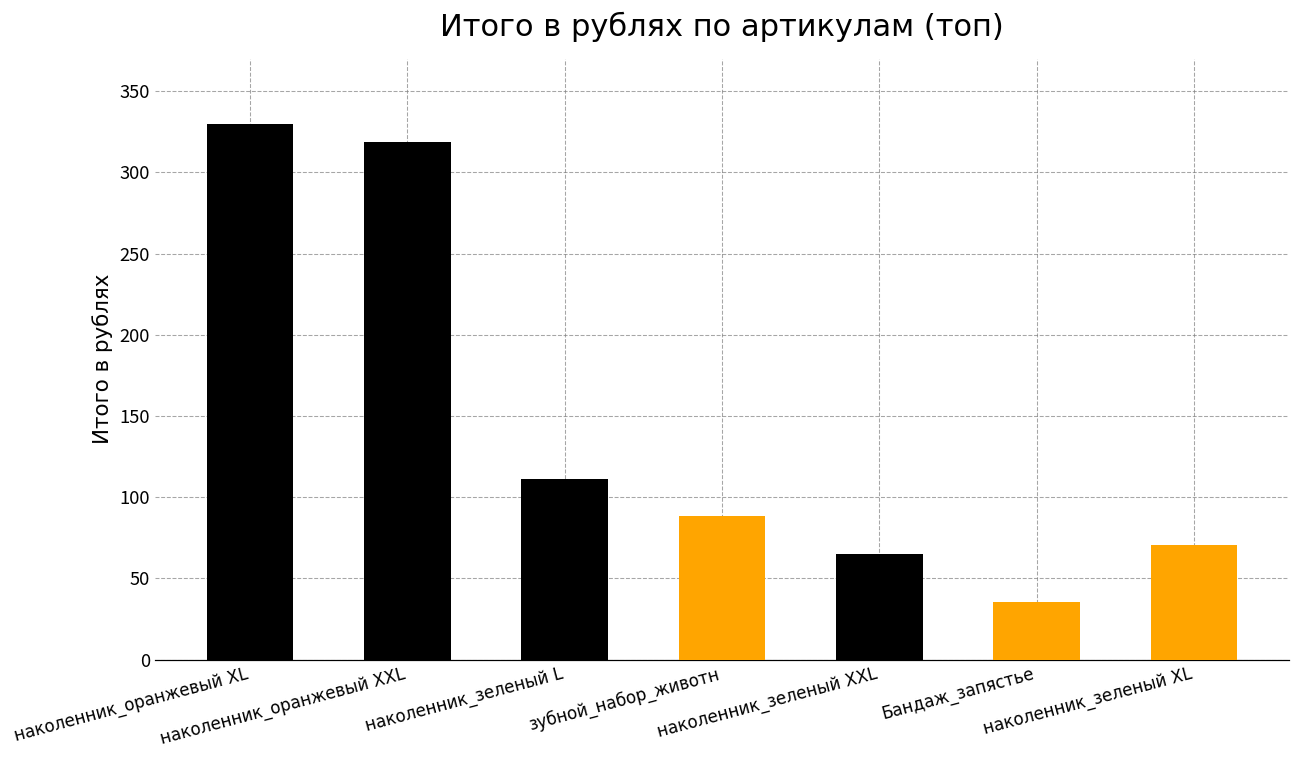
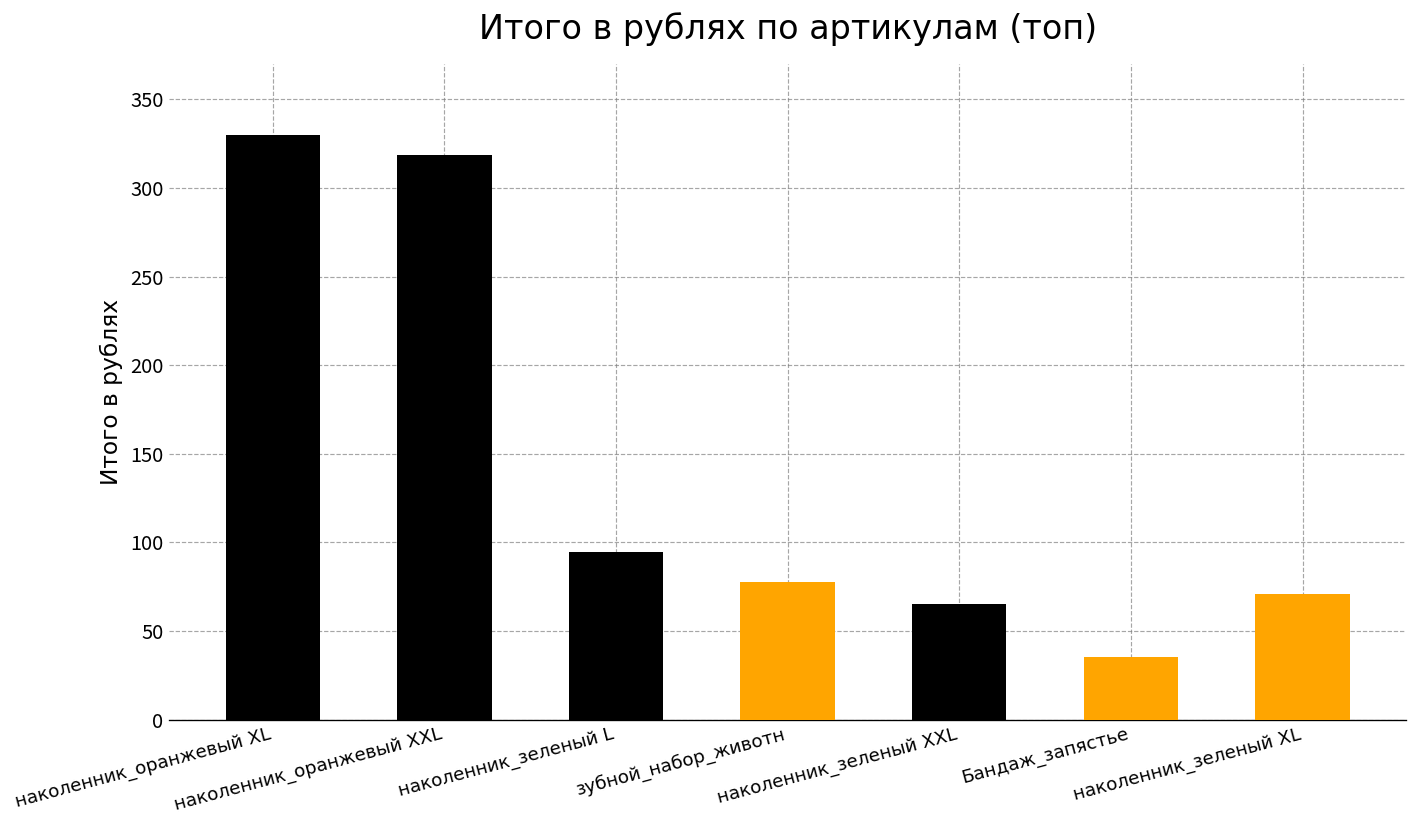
наколенник_зеленый L: 111 -> 94
зубной_набор_животн: 89 -> 78
